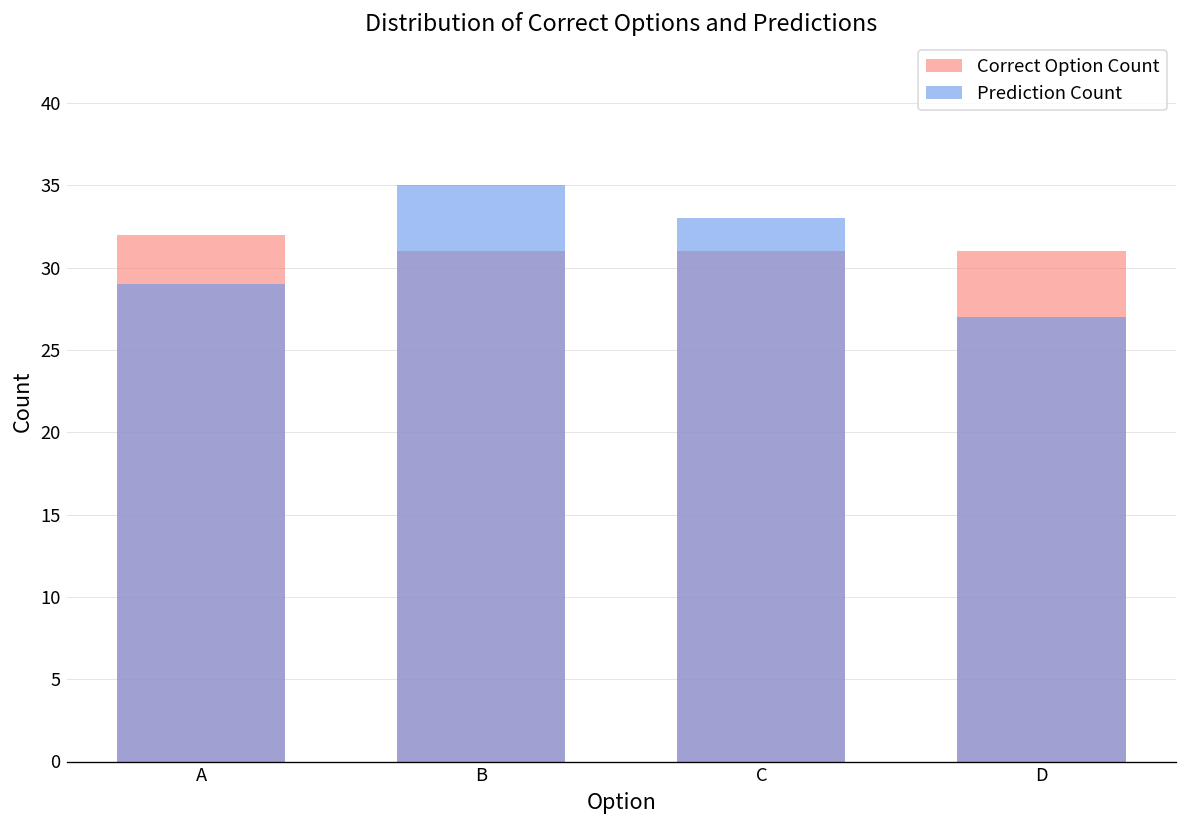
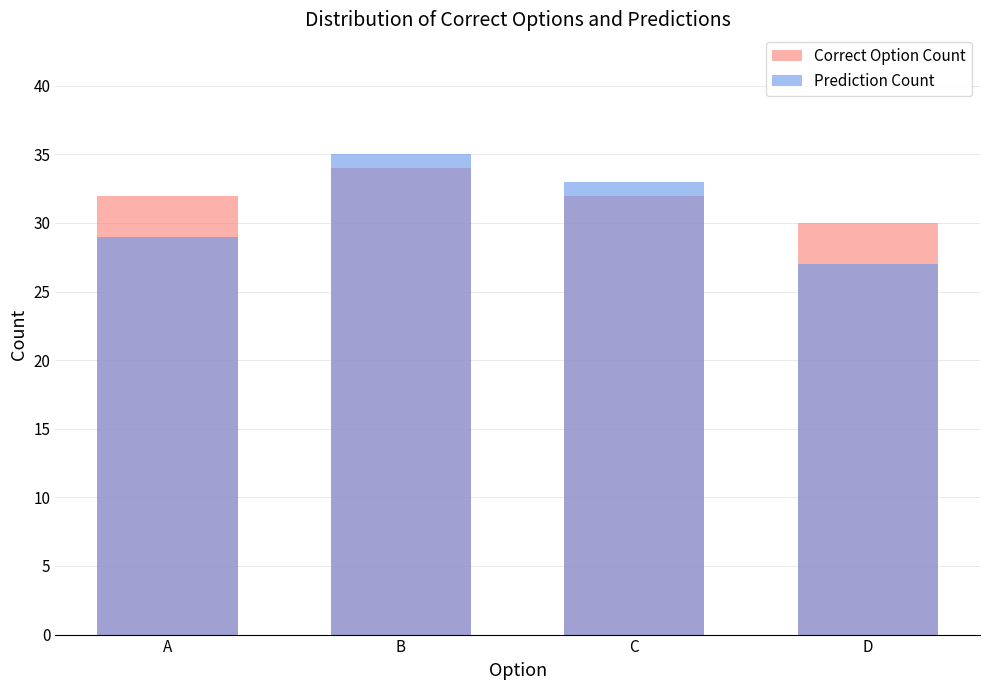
Correct Option Count, B: 31 -> 34
Correct Option Count, C: 31 -> 32
Correct Option Count, D: 31 -> 30
